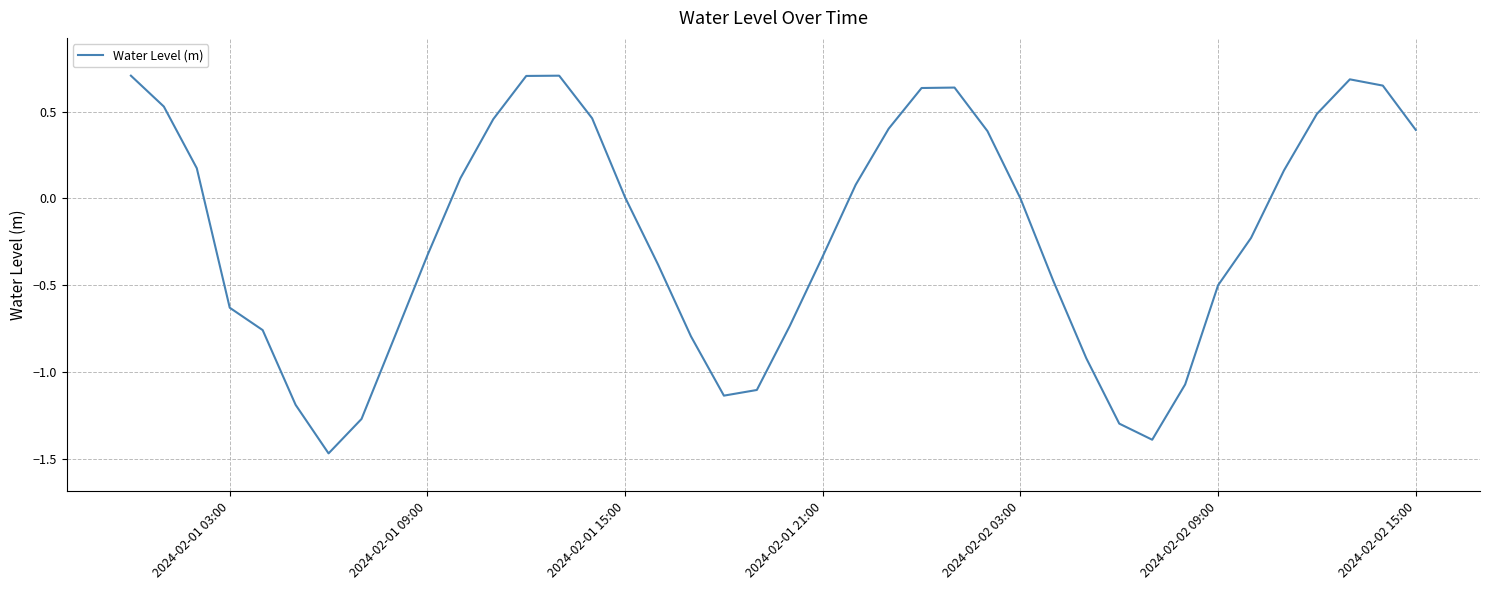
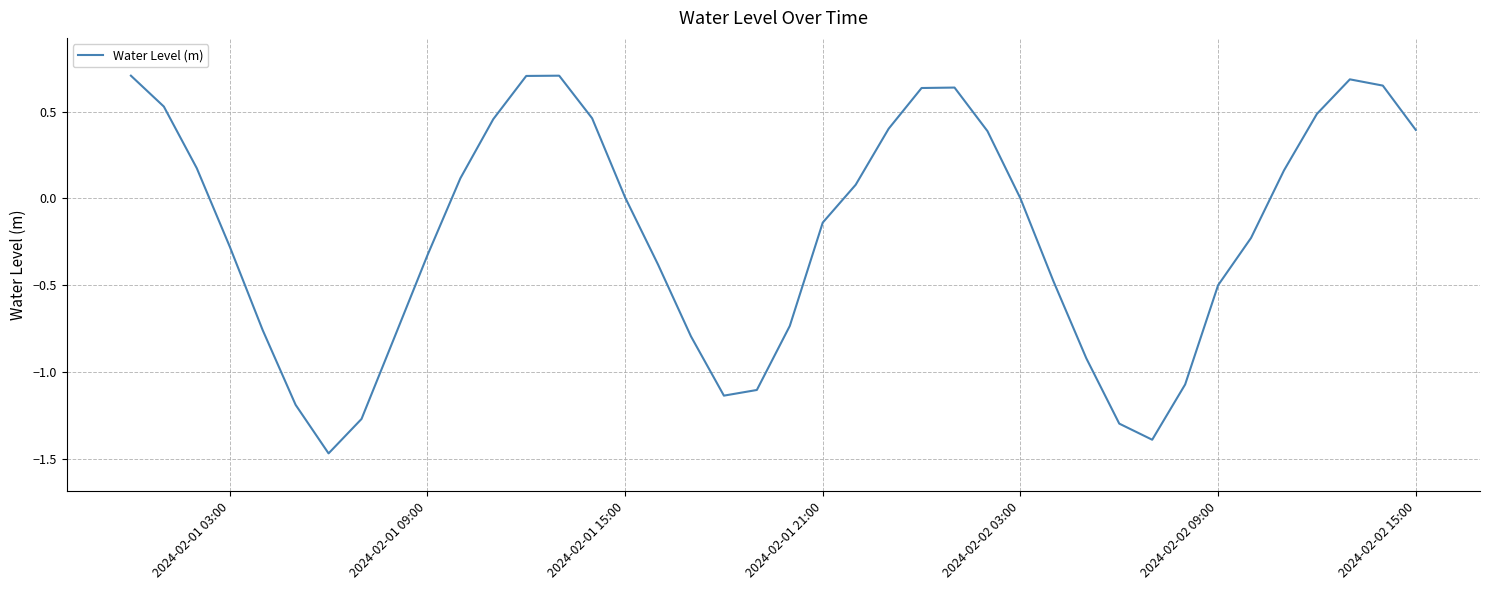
2024-02-01 03:00: -0.63 -> -0.28
2024-02-01 21:00: -0.33 -> -0.14
